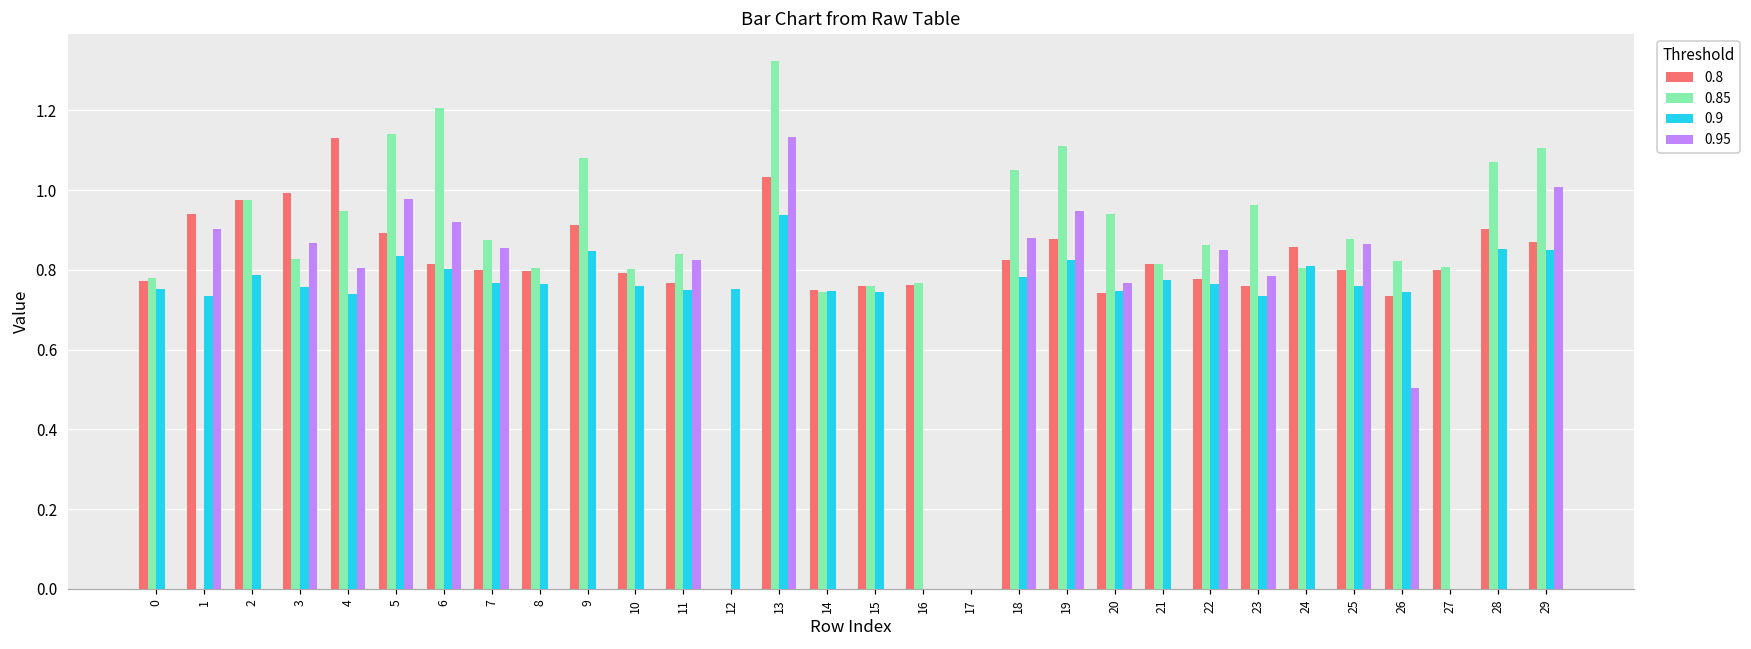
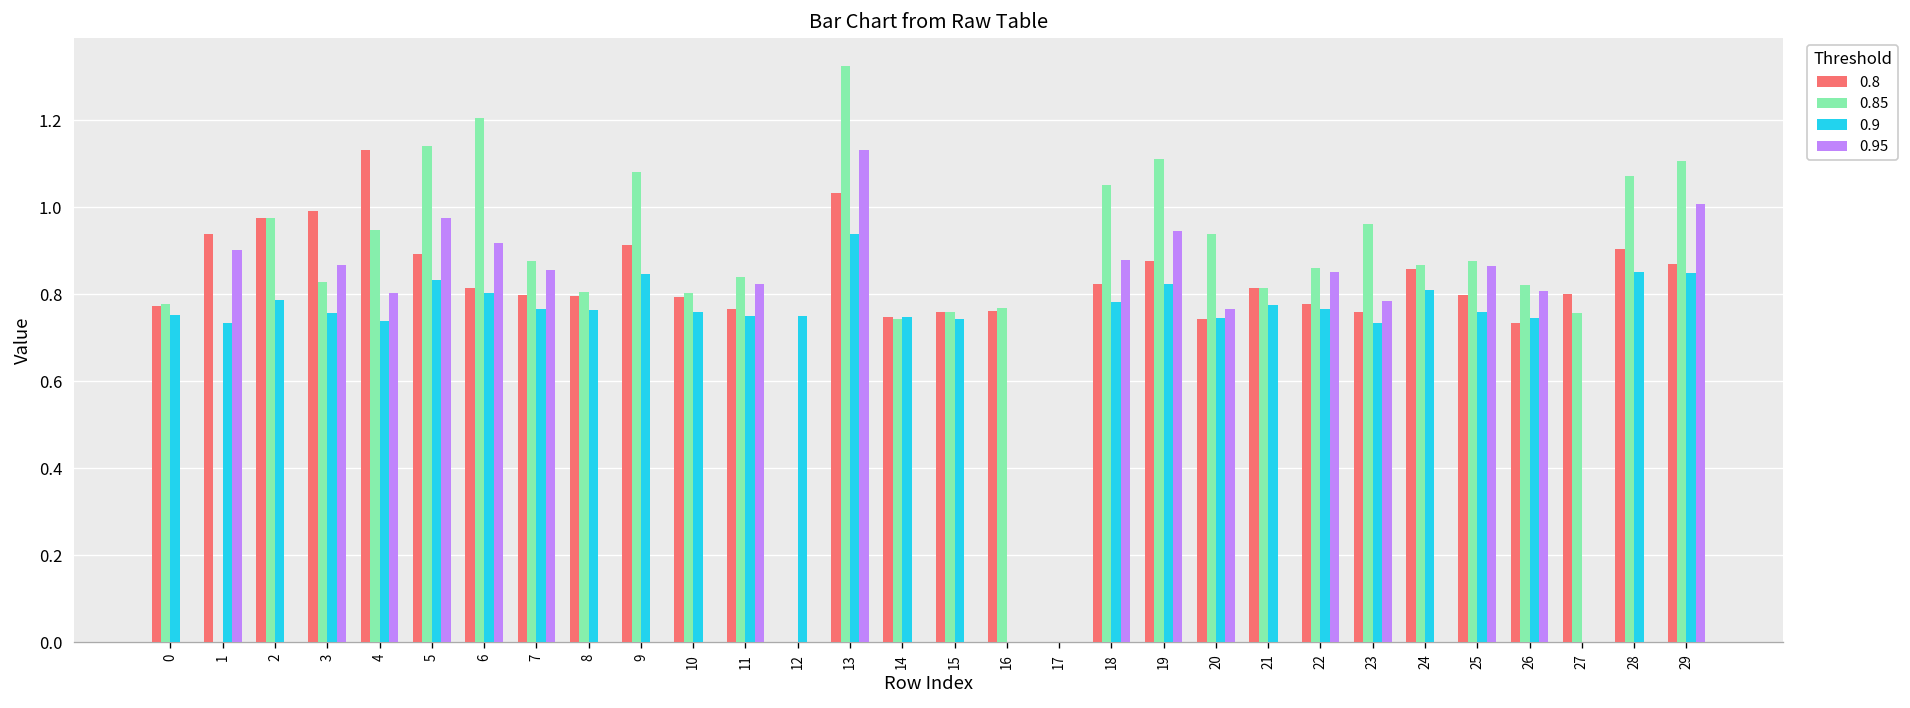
0.85, 24: 0.80 -> 0.87
0.95, 26: 0.50 -> 0.81
0.85, 27: 0.81 -> 0.76
